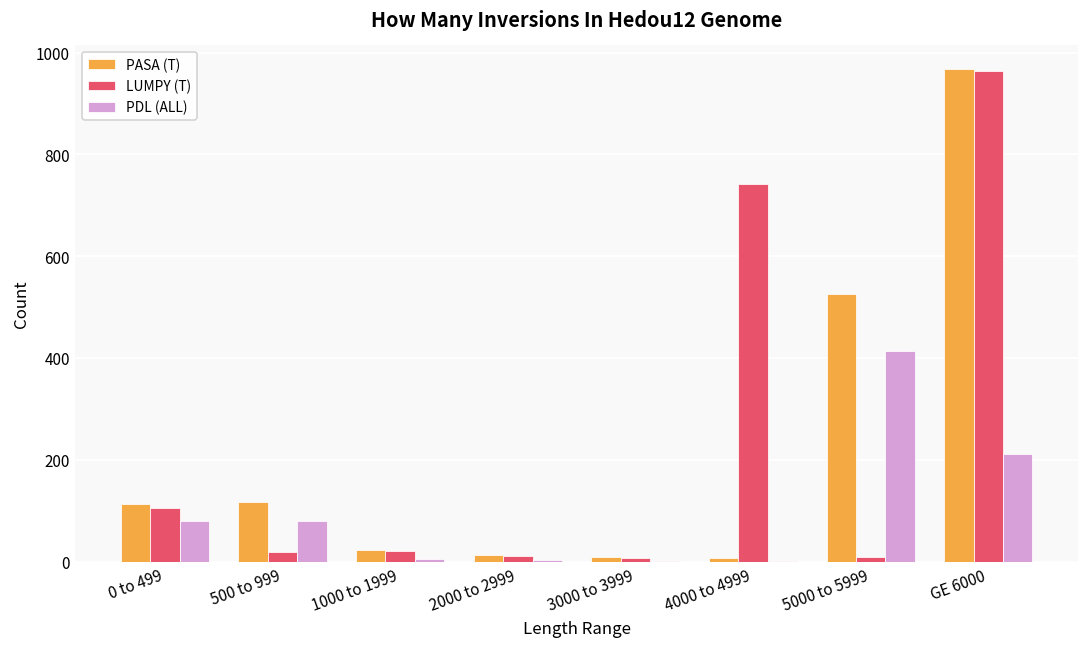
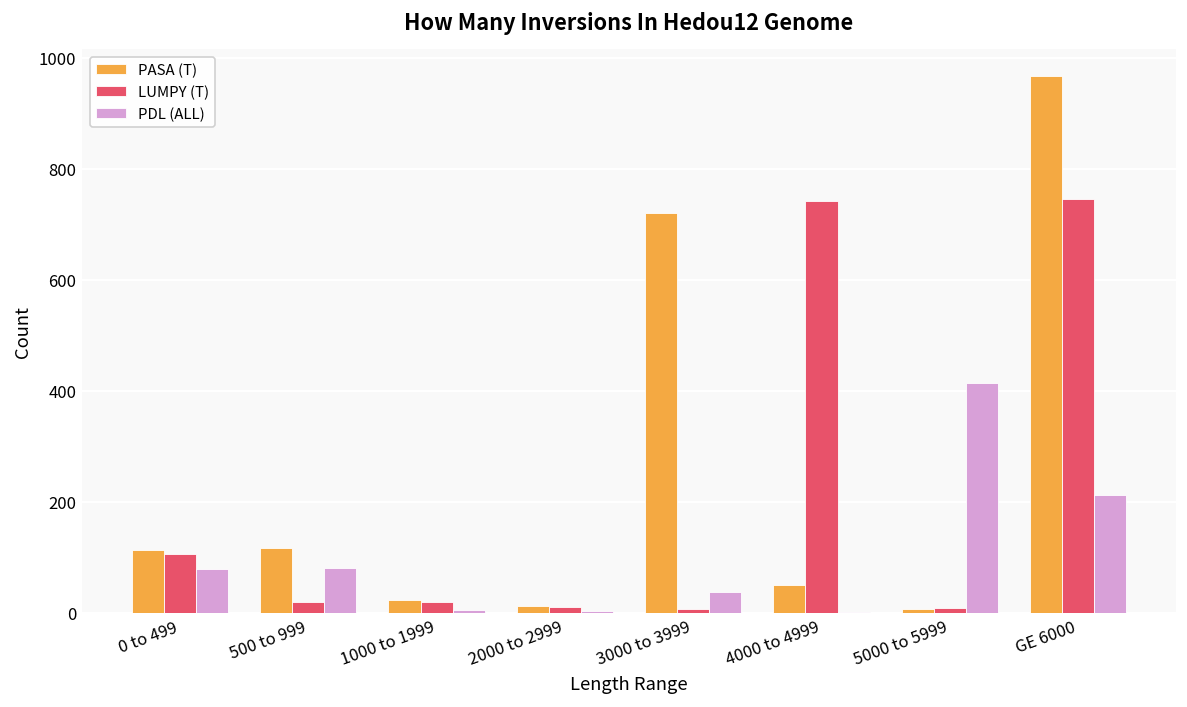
PASA (T), 3000 to 3999: 10 -> 720
PDL (ALL), 3000 to 3999: 0 -> 40
PASA (T), 4000 to 4999: 10 -> 50
PASA (T), 5000 to 5999: 530 -> 10
LUMPY (T), GE 6000: 960 -> 750
